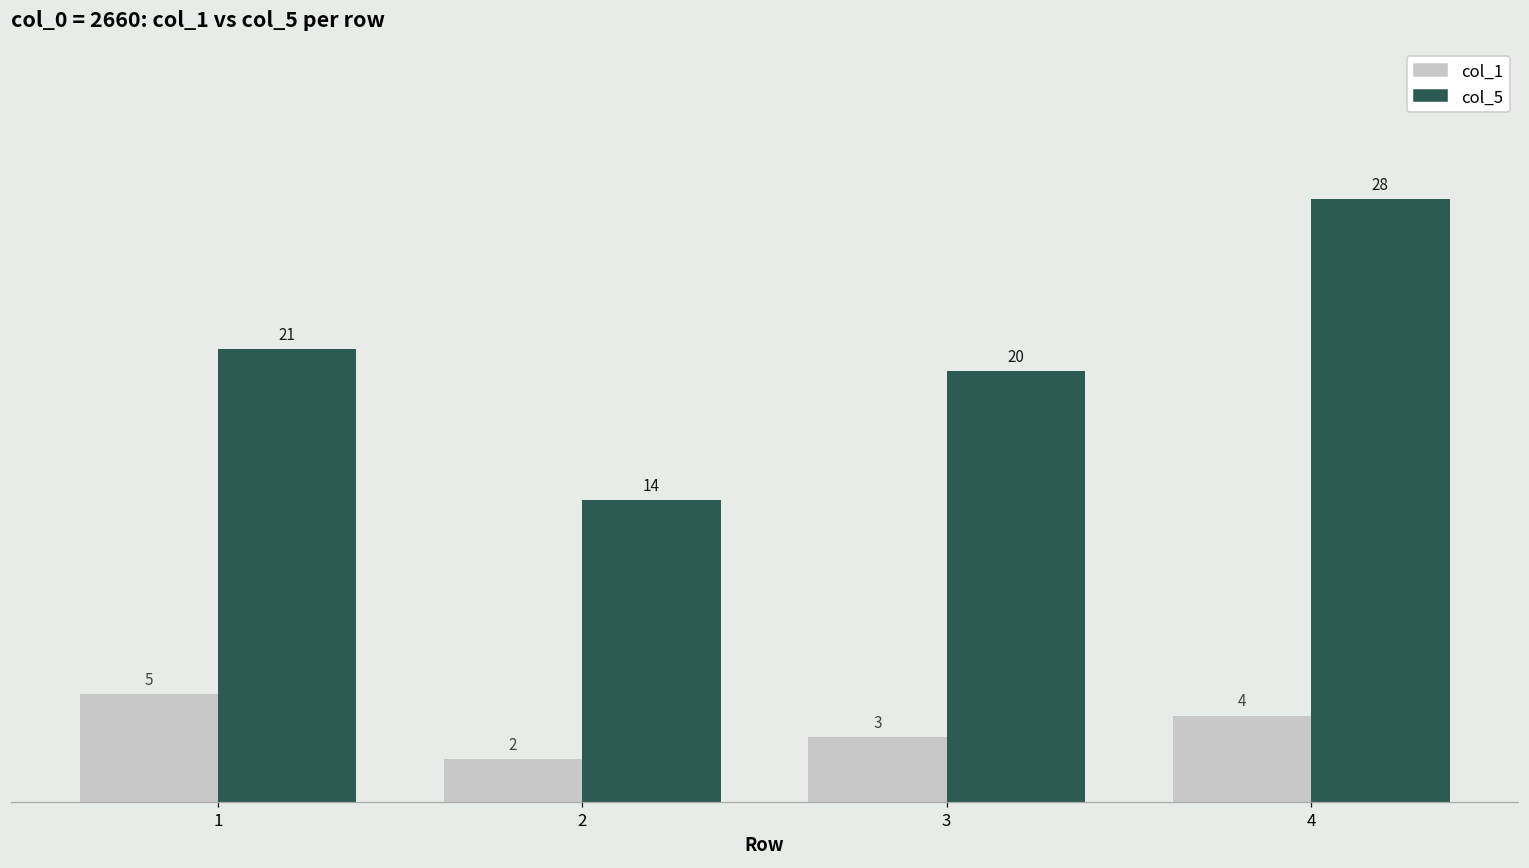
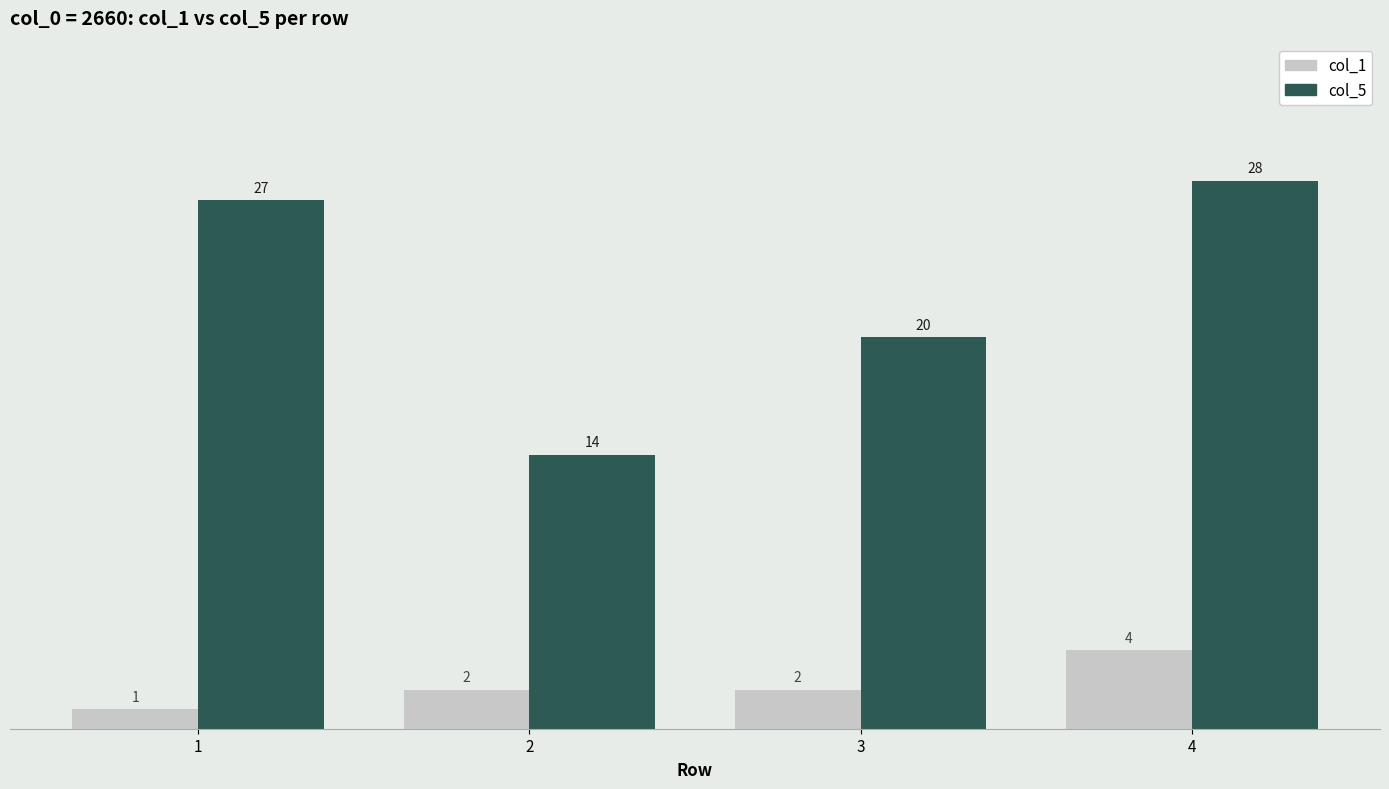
col_1, 1: 5 -> 1
col_5, 1: 21 -> 27
col_1, 3: 3 -> 2
